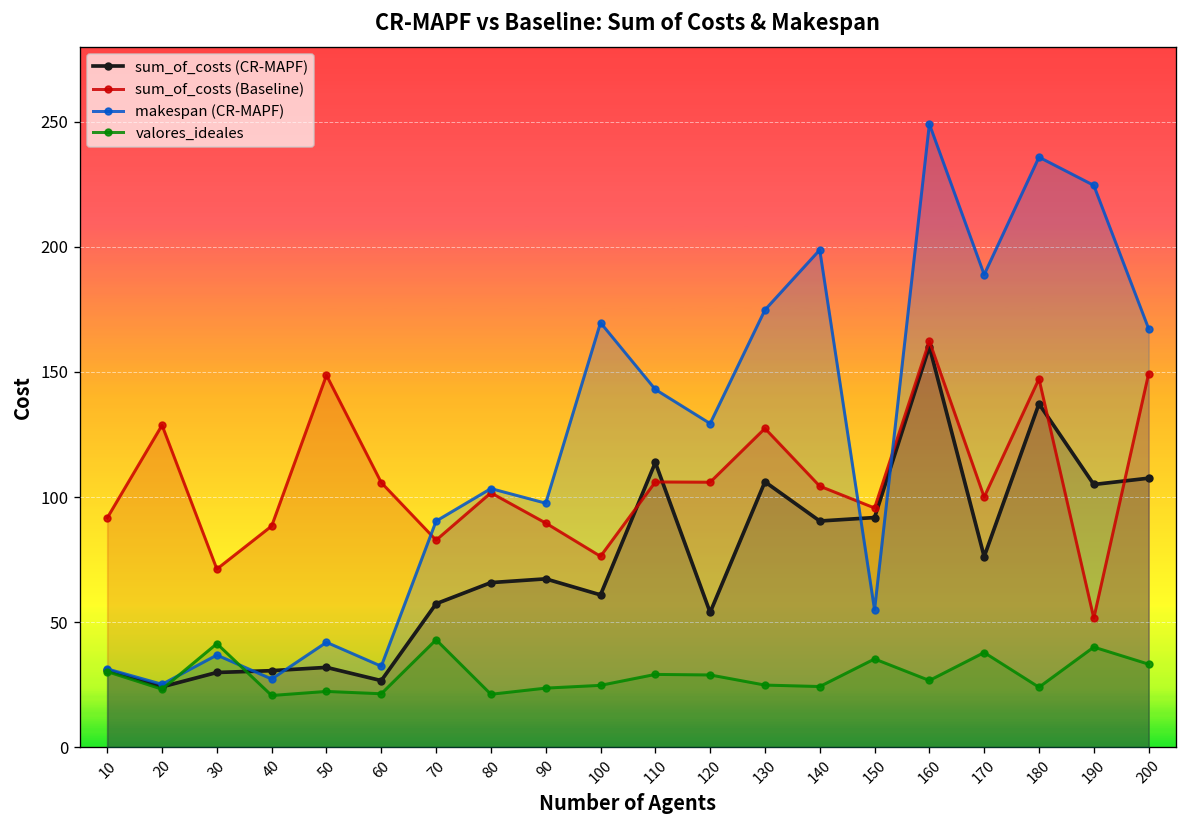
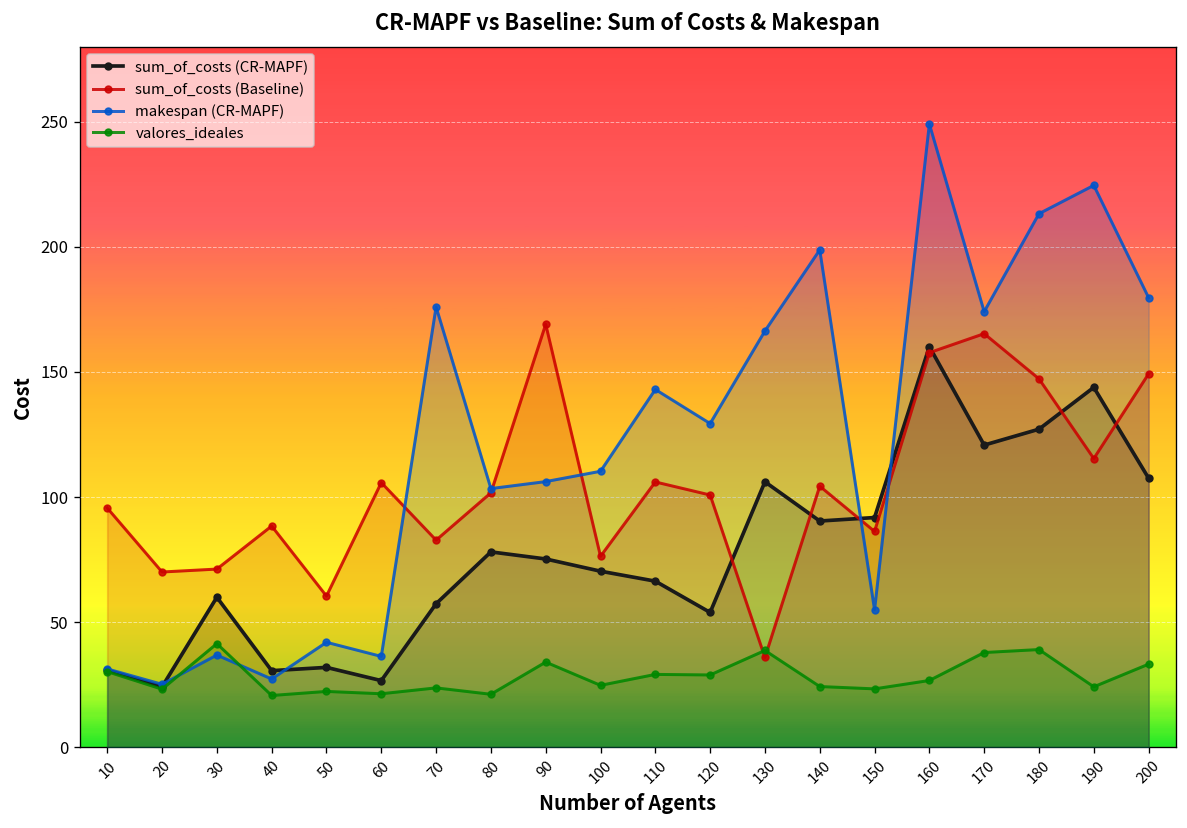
sum_of_costs (Baseline), 10: 92 -> 96
sum_of_costs (Baseline), 20: 129 -> 70
sum_of_costs (CR-MAPF), 30: 30 -> 60
sum_of_costs (Baseline), 50: 149 -> 60
makespan (CR-MAPF), 60: 32 -> 36
makespan (CR-MAPF), 70: 90 -> 176
valores_ideales, 70: 43 -> 24
sum_of_costs (CR-MAPF), 80: 66 -> 78
sum_of_costs (CR-MAPF), 90: 67 -> 75
sum_of_costs (Baseline), 90: 90 -> 169
makespan (CR-MAPF), 90: 98 -> 106
valores_ideales, 90: 24 -> 34
sum_of_costs (CR-MAPF), 100: 61 -> 70
makespan (CR-MAPF), 100: 170 -> 110
sum_of_costs (CR-MAPF), 110: 114 -> 66
sum_of_costs (Baseline), 120: 106 -> 101
sum_of_costs (Baseline), 130: 127 -> 36
makespan (CR-MAPF), 130: 175 -> 166
valores_ideales, 130: 25 -> 39
sum_of_costs (Baseline), 150: 96 -> 86
valores_ideales, 150: 35 -> 23
sum_of_costs (Baseline), 160: 162 -> 158
sum_of_costs (CR-MAPF), 170: 76 -> 121
sum_of_costs (Baseline), 170: 100 -> 165
makespan (CR-MAPF), 170: 189 -> 174
sum_of_costs (CR-MAPF), 180: 137 -> 127
makespan (CR-MAPF), 180: 236 -> 213
valores_ideales, 180: 24 -> 39
sum_of_costs (CR-MAPF), 190: 105 -> 144
sum_of_costs (Baseline), 190: 52 -> 115
valores_ideales, 190: 40 -> 24
makespan (CR-MAPF), 200: 167 -> 180
